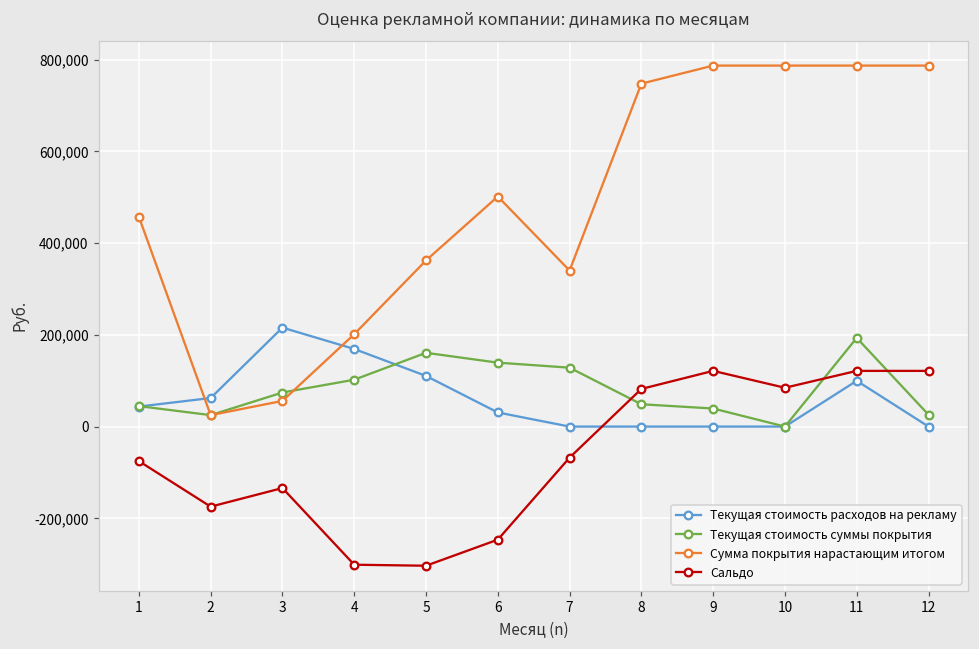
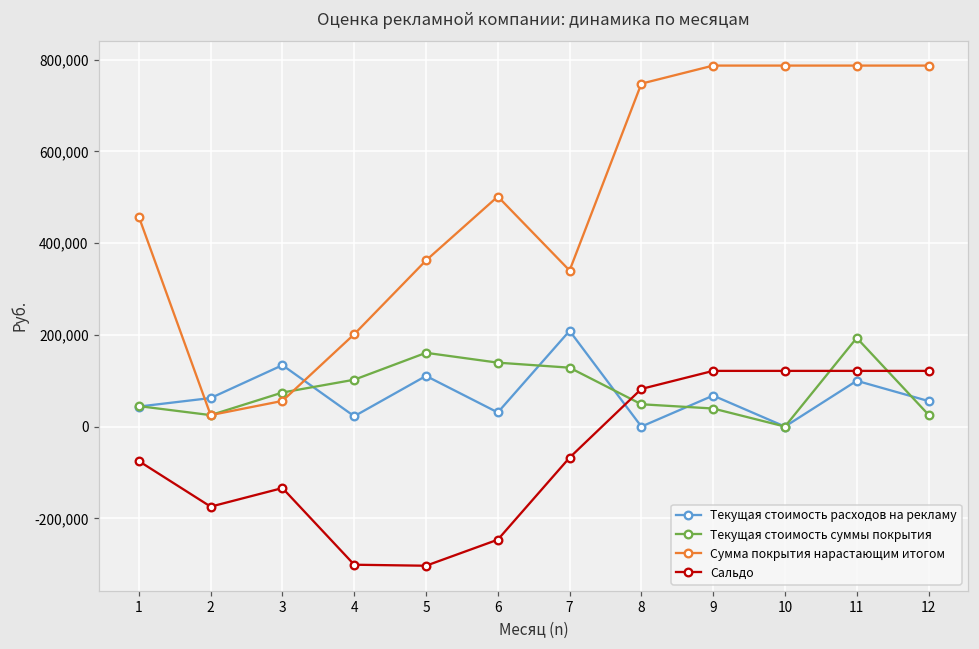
Текущая стоимость расходов на рекламу, 3: 220,000 -> 130,000
Текущая стоимость расходов на рекламу, 4: 170,000 -> 20,000
Текущая стоимость расходов на рекламу, 7: 0 -> 210,000
Текущая стоимость расходов на рекламу, 9: 0 -> 70,000
Сальдо, 10: 80,000 -> 120,000
Текущая стоимость расходов на рекламу, 12: 0 -> 60,000
